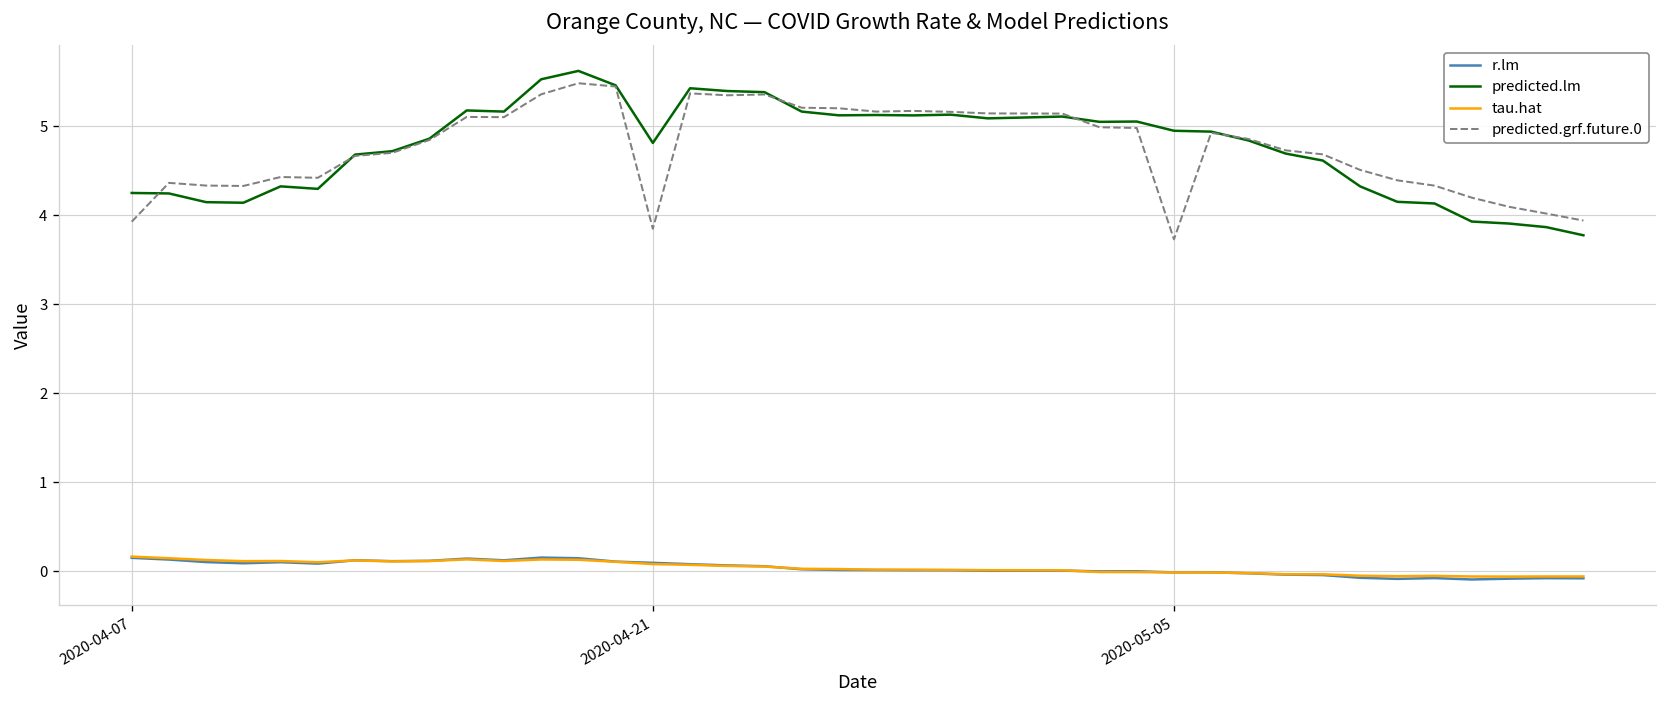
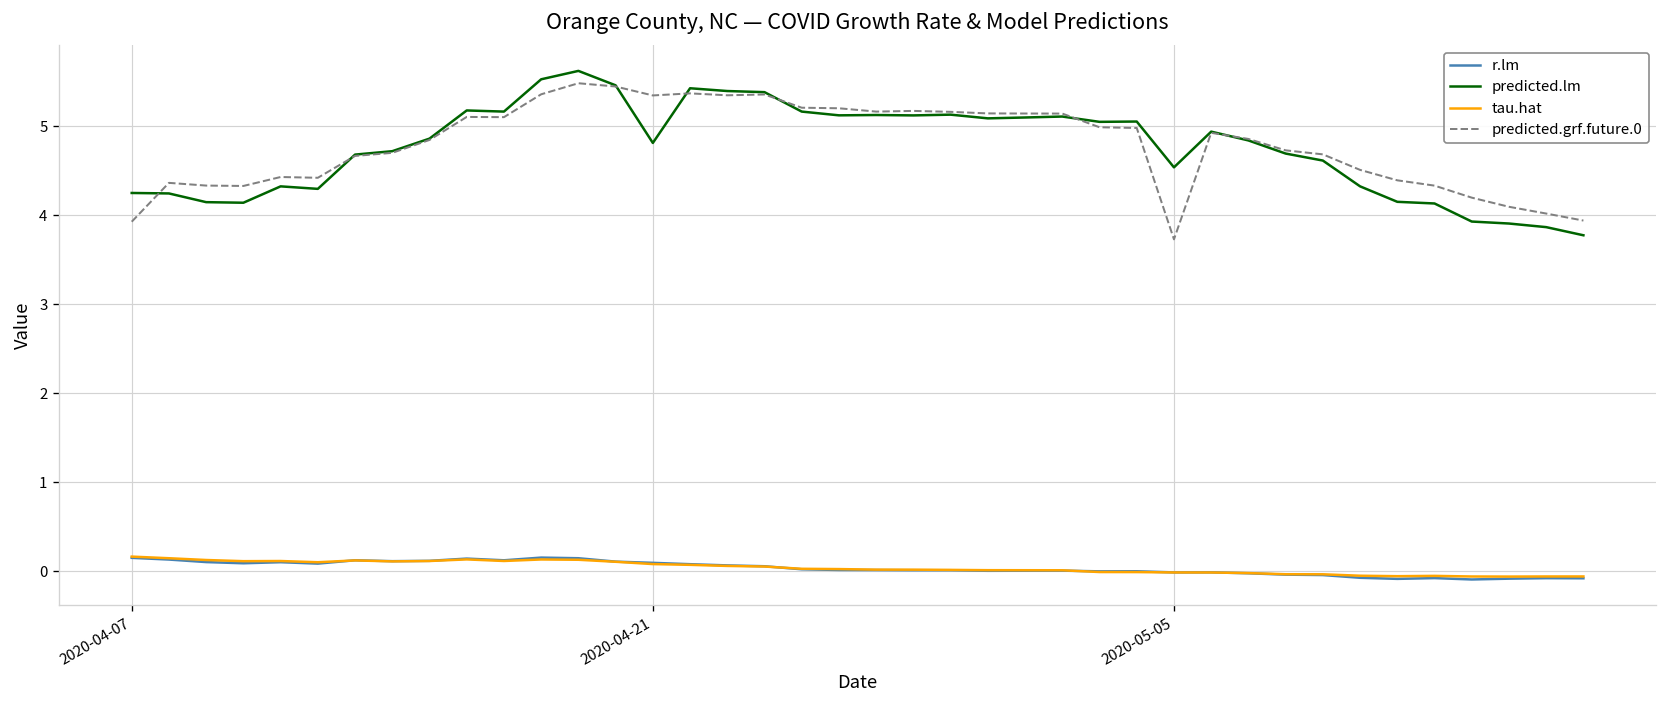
predicted.grf.future.0, 2020-04-21: 3.8 -> 5.3
predicted.lm, 2020-05-05: 5.0 -> 4.5
